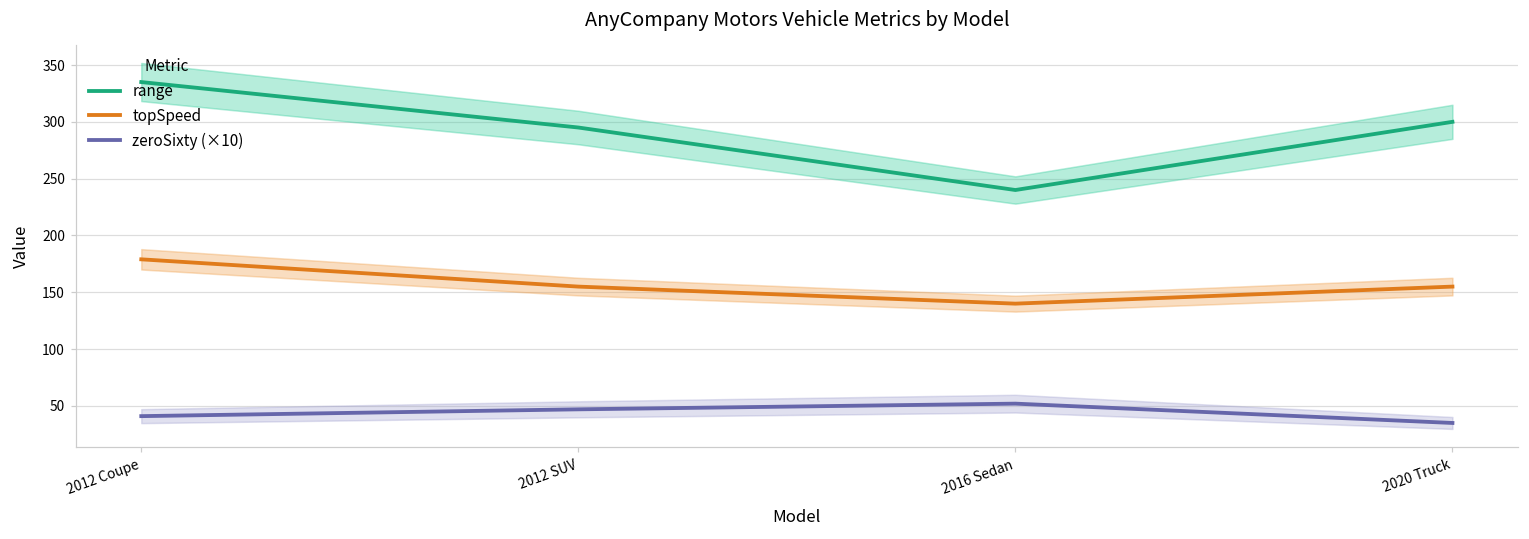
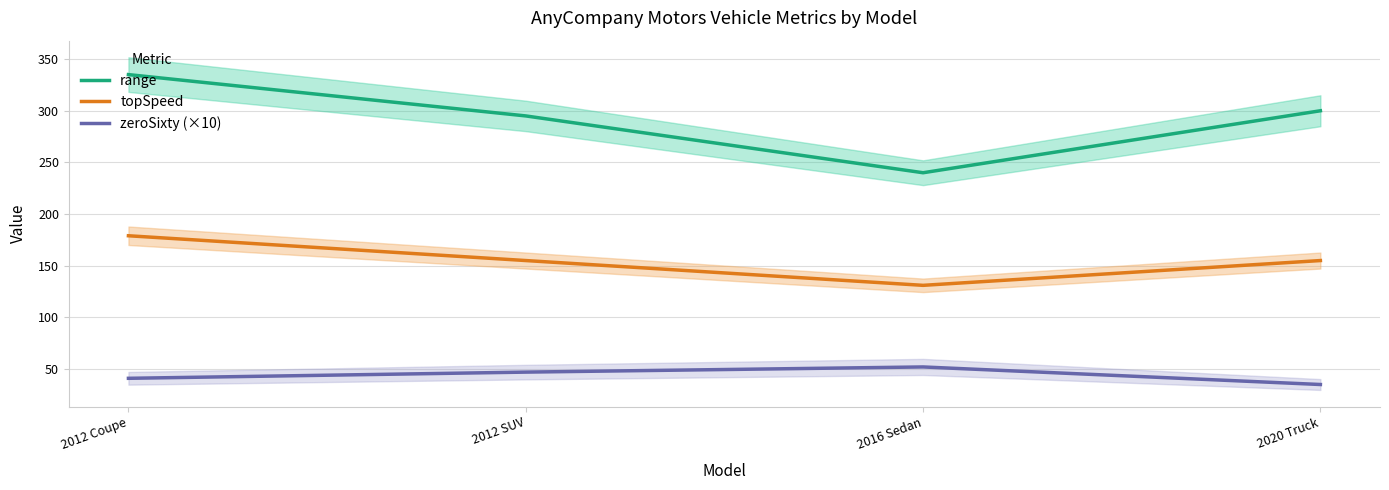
topSpeed, 2016 Sedan: 140 -> 131
